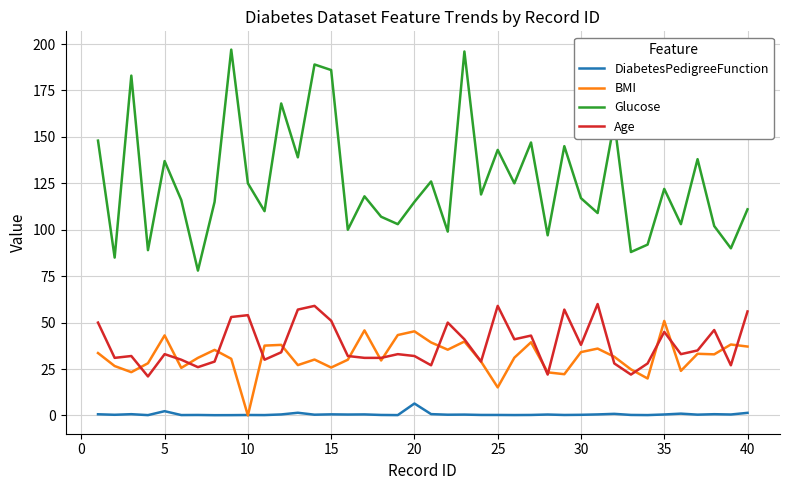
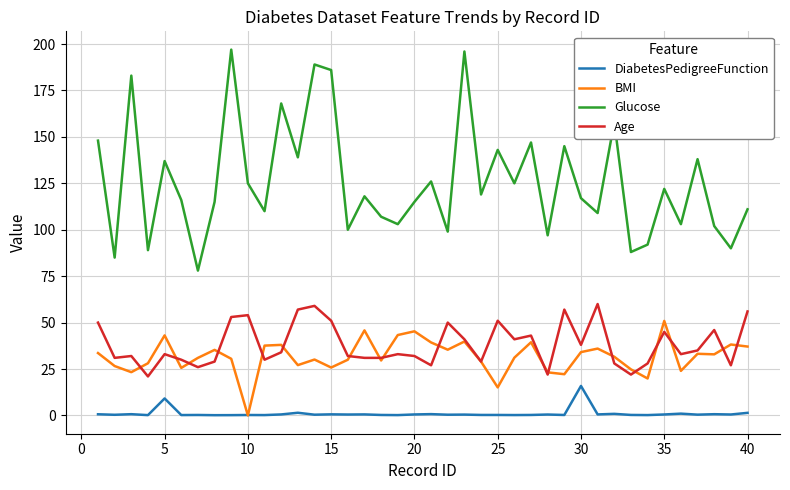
DiabetesPedigreeFunction, 5: 2 -> 9
DiabetesPedigreeFunction, 20: 6 -> 1
Age, 25: 59 -> 51
DiabetesPedigreeFunction, 30: 0 -> 16
